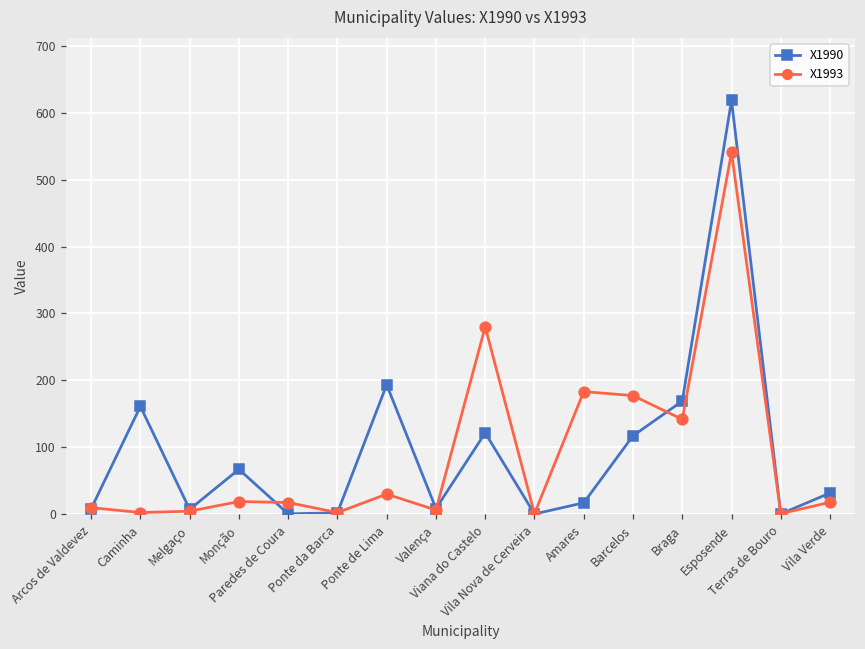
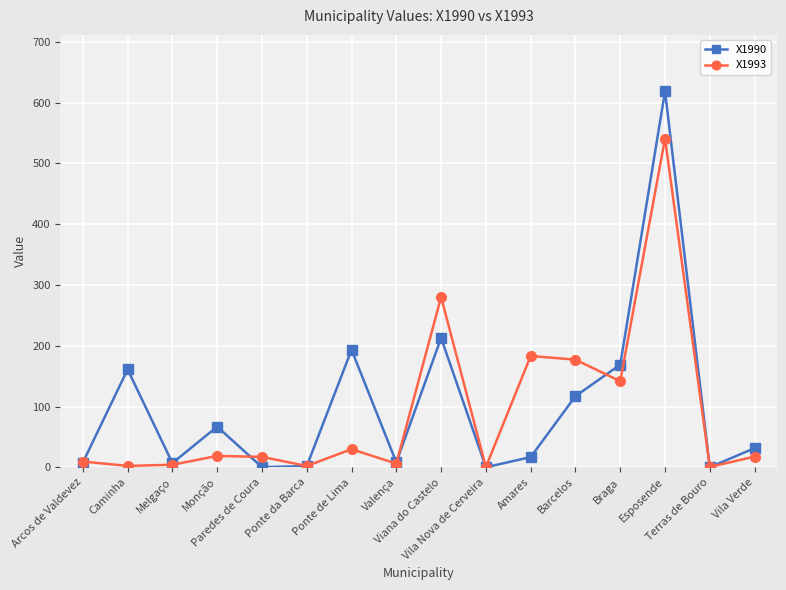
X1990, Viana do Castelo: 120 -> 210
